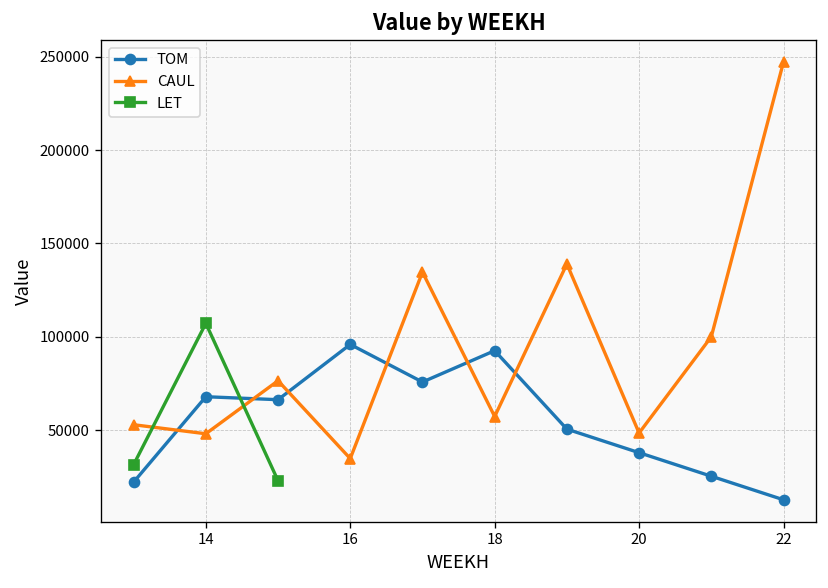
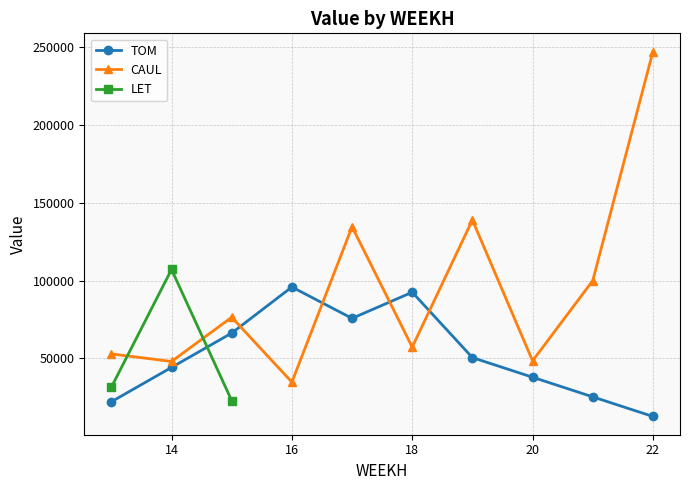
TOM, 14: 68000 -> 44000
